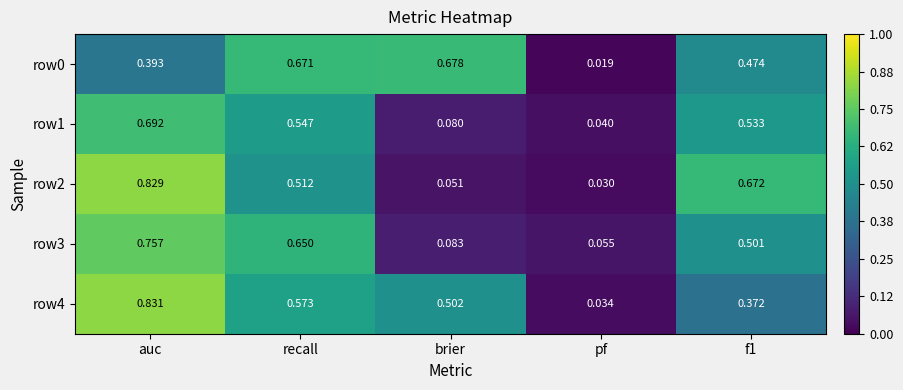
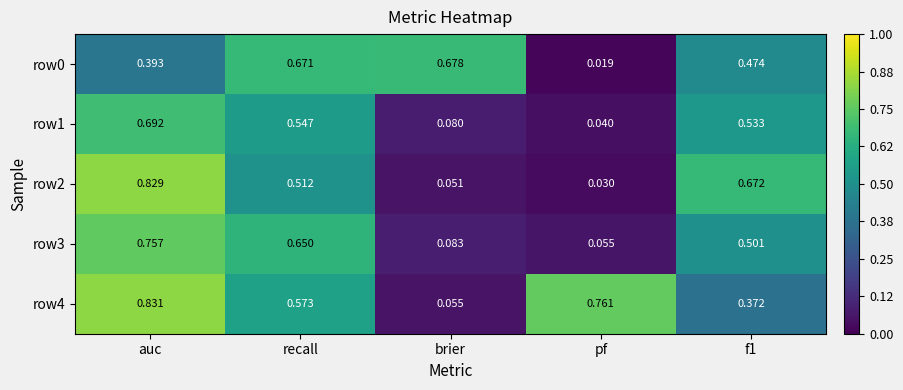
row4, brier: 0.502 -> 0.055
row4, pf: 0.034 -> 0.761
